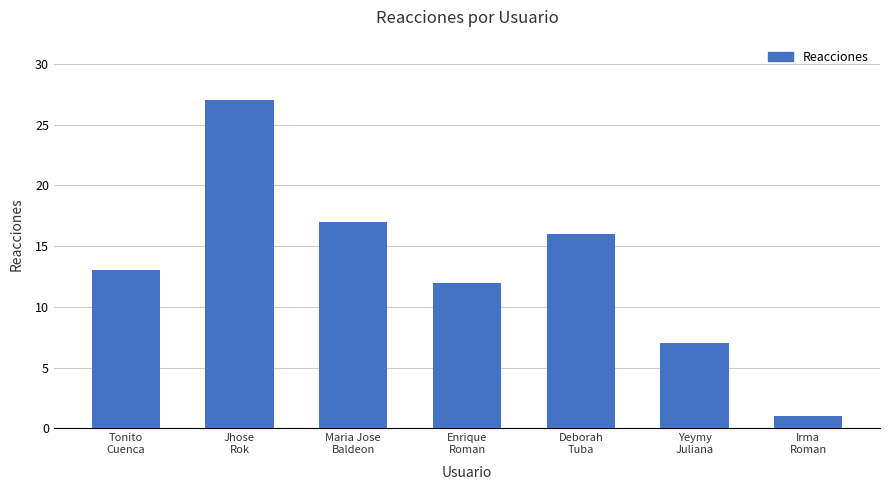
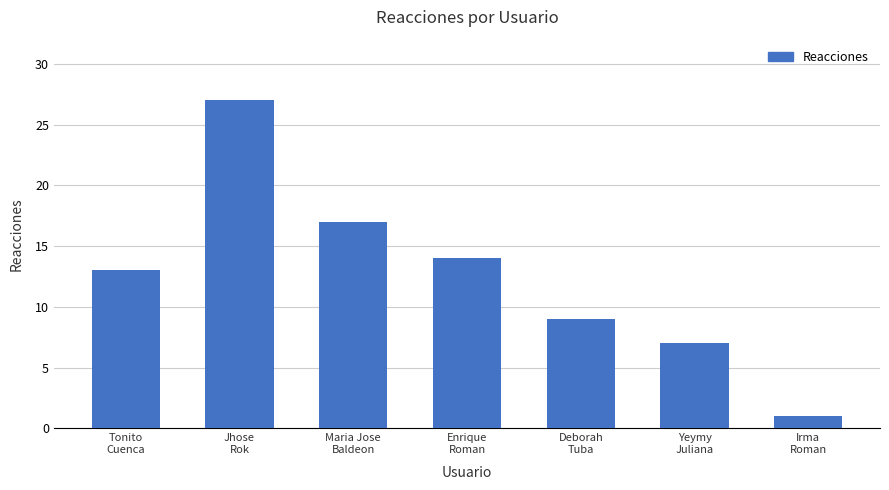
Enrique Roman: 12 -> 14
Deborah Tuba: 16 -> 9
